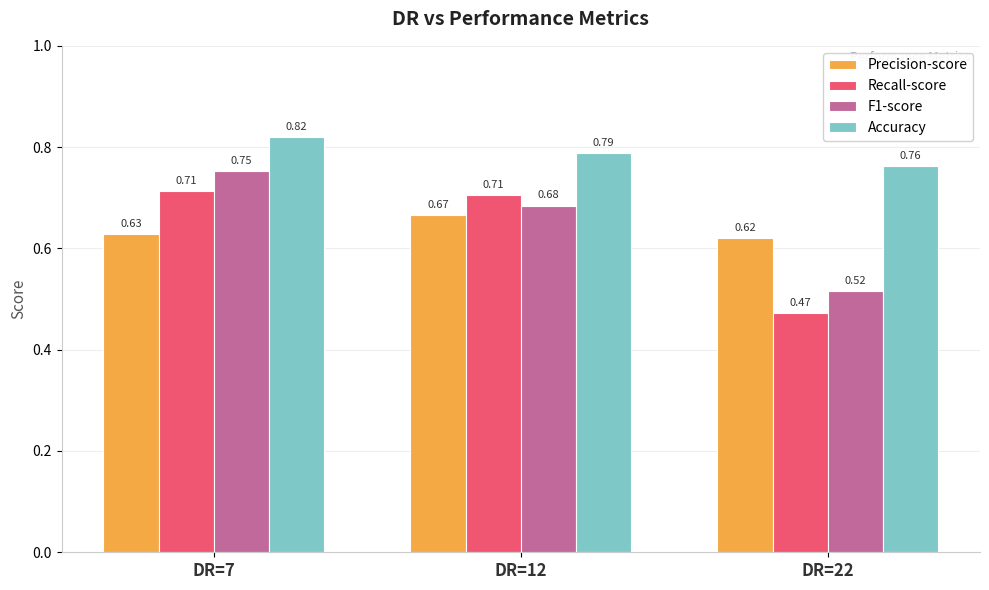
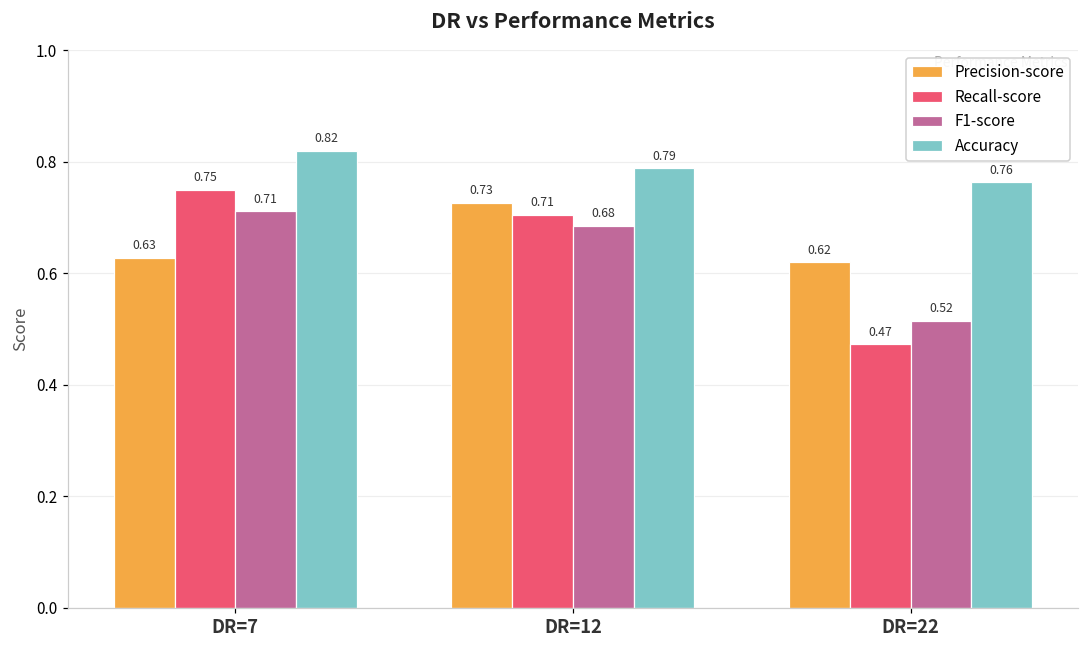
Recall-score, DR=7: 0.71 -> 0.75
F1-score, DR=7: 0.75 -> 0.71
Precision-score, DR=12: 0.67 -> 0.73
